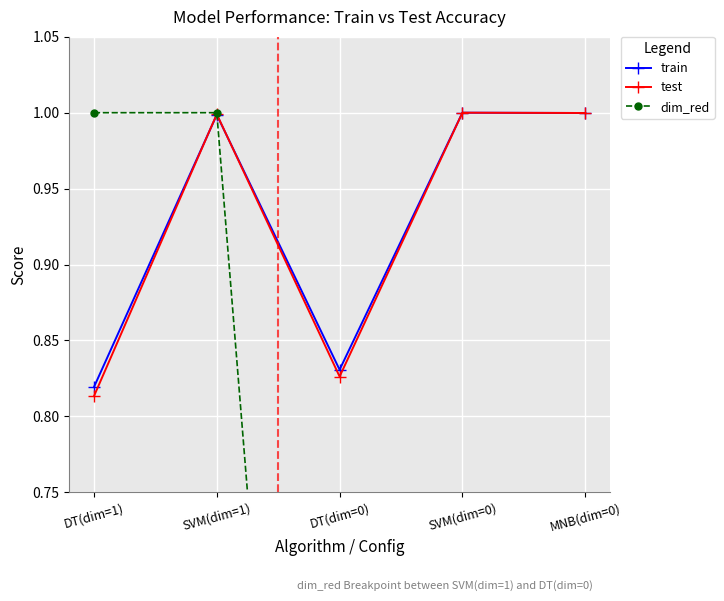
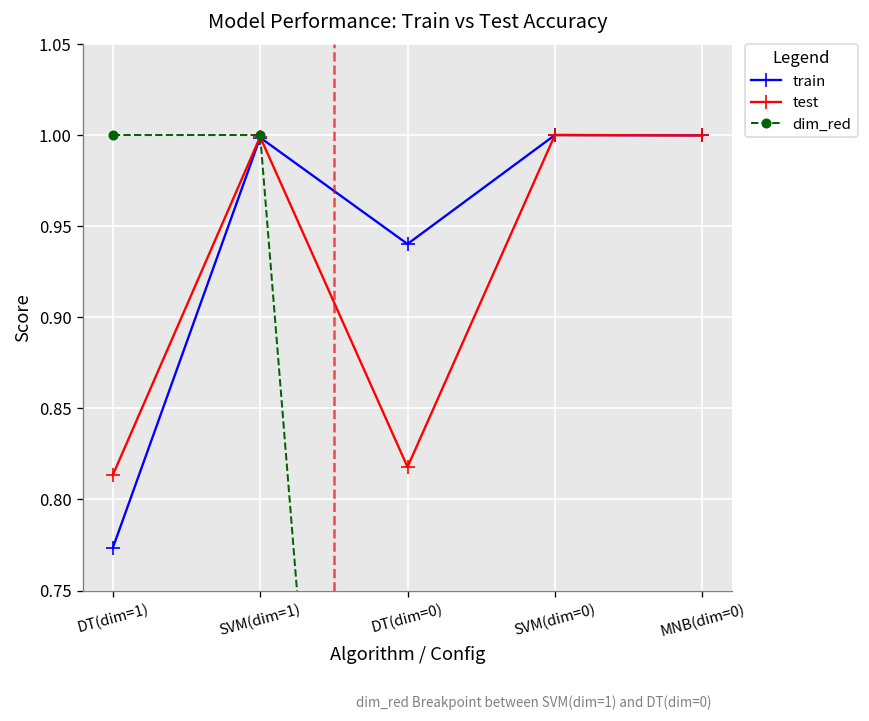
train, DT(dim=1): 0.819 -> 0.773
train, DT(dim=0): 0.831 -> 0.940
test, DT(dim=0): 0.826 -> 0.818
